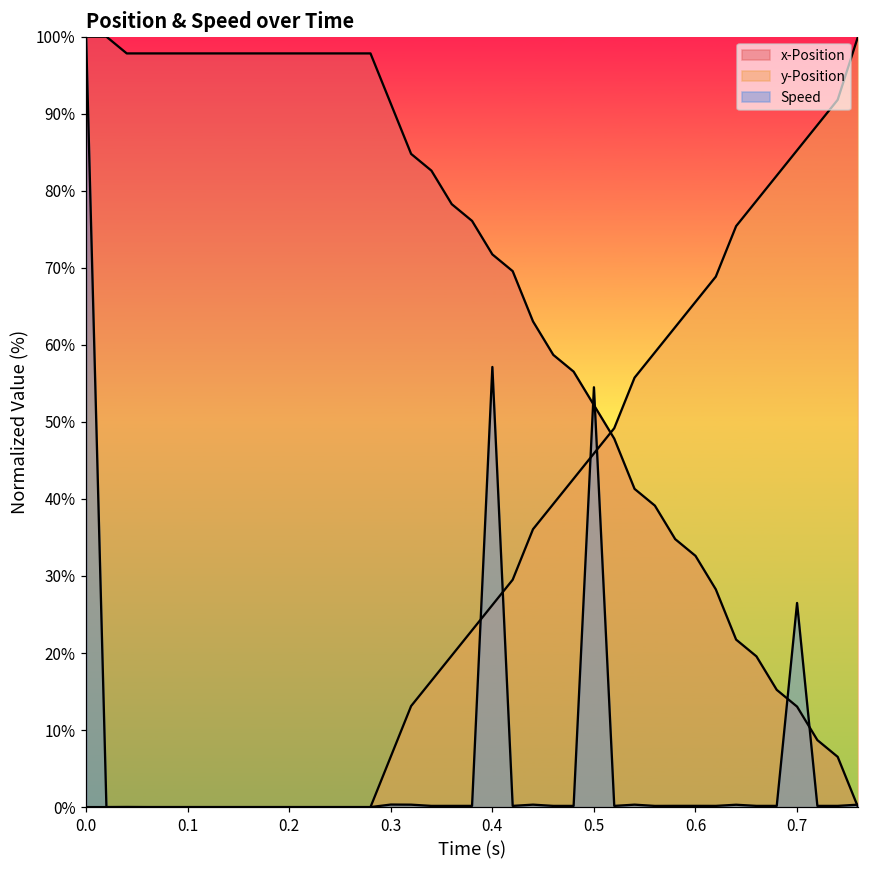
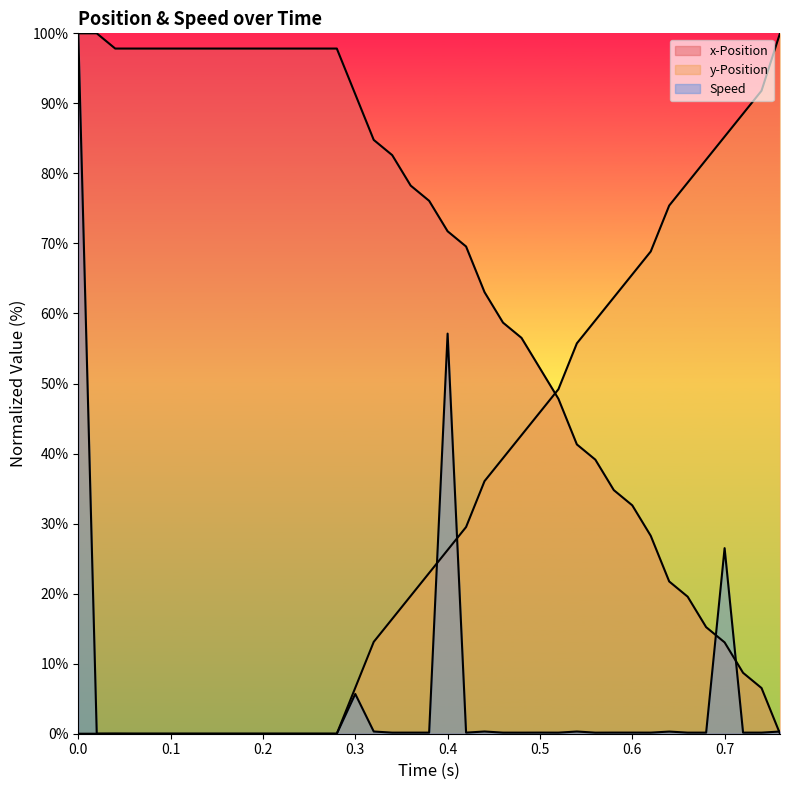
Speed, 0.3: 0% -> 6%
Speed, 0.5: 54% -> 0%
